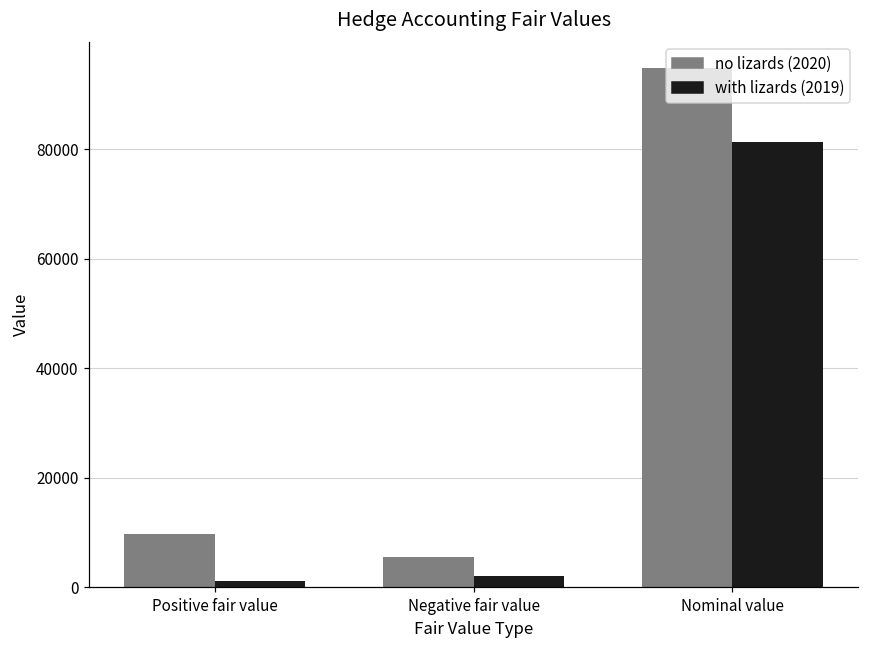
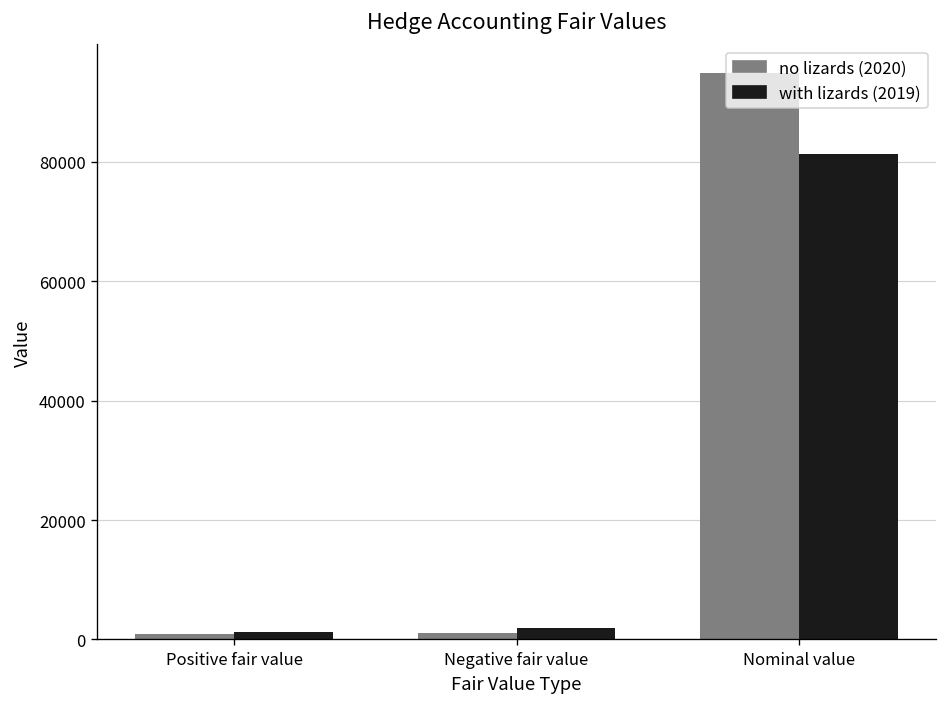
no lizards (2020), Positive fair value: 10000 -> 1000
no lizards (2020), Negative fair value: 5000 -> 1000
